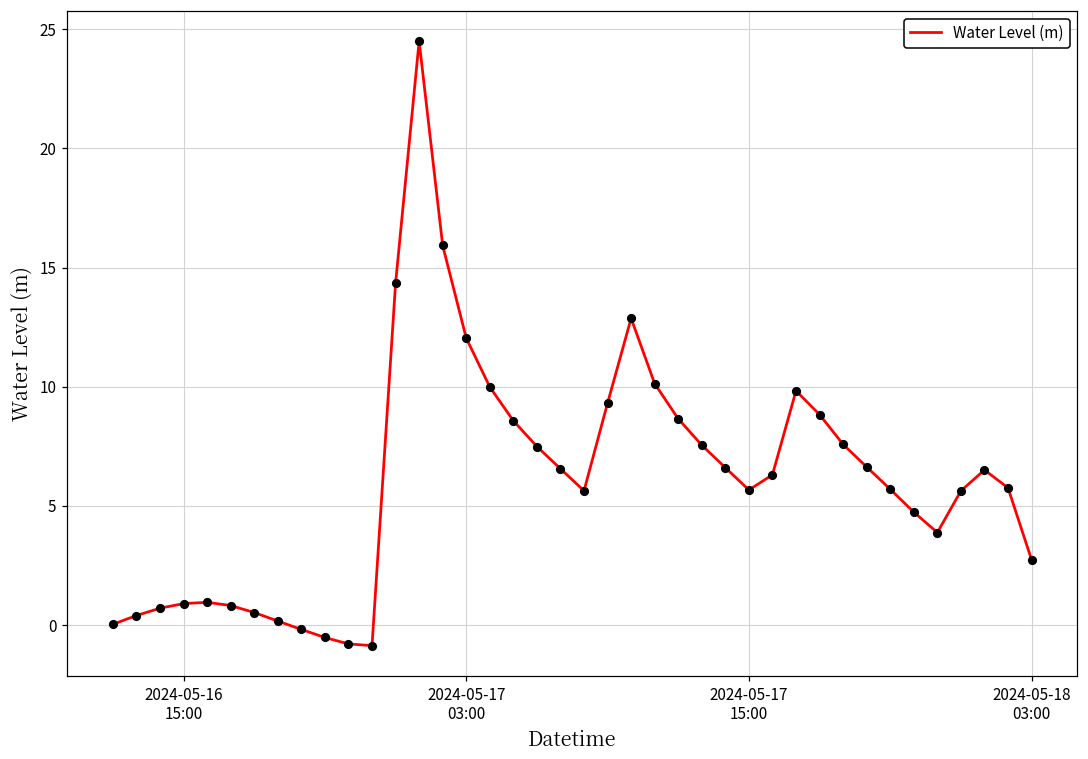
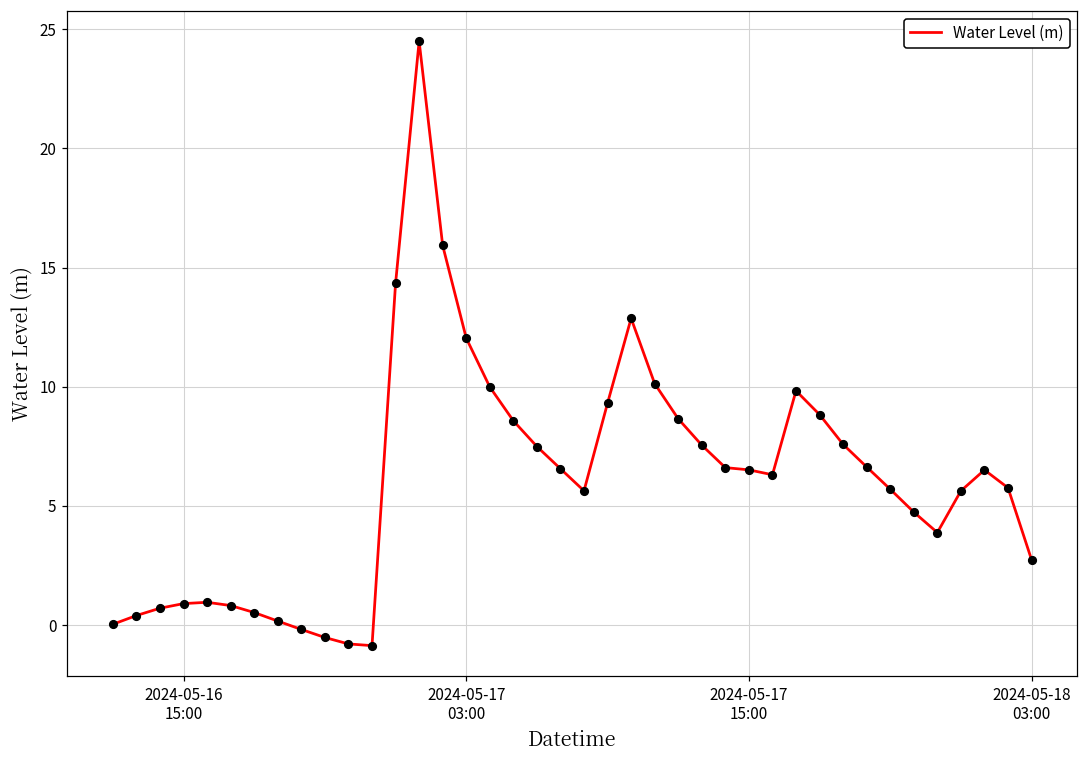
2024-05-17 15:00: 5.7 -> 6.5
